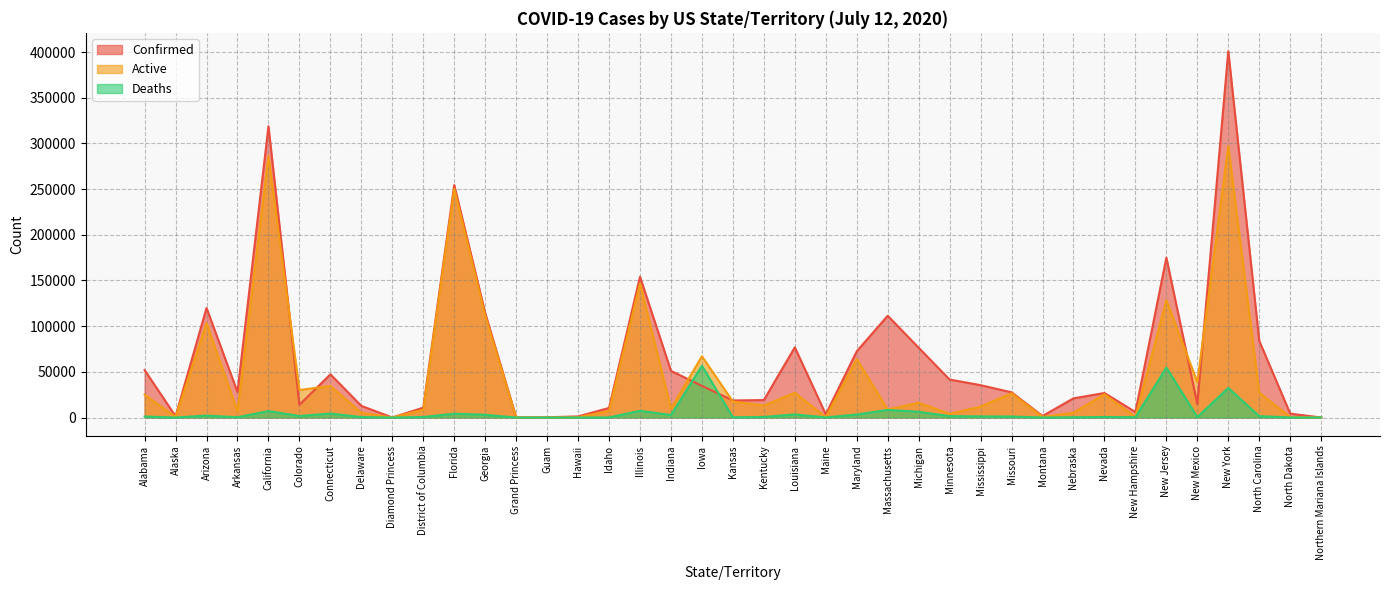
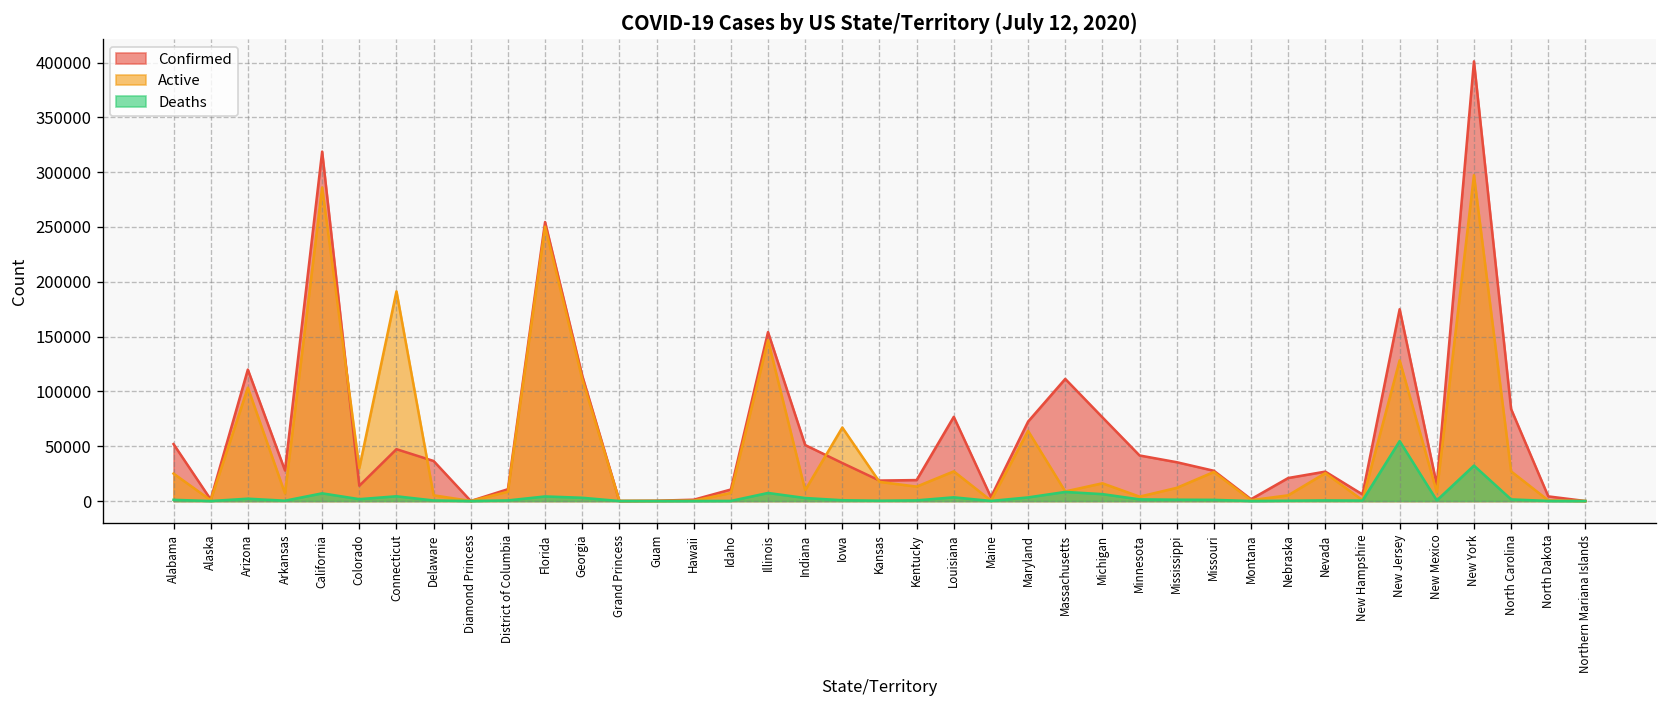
Active, Connecticut: 30000 -> 190000
Confirmed, Delaware: 10000 -> 40000
Deaths, Iowa: 60000 -> 0
Active, New Mexico: 40000 -> 10000
